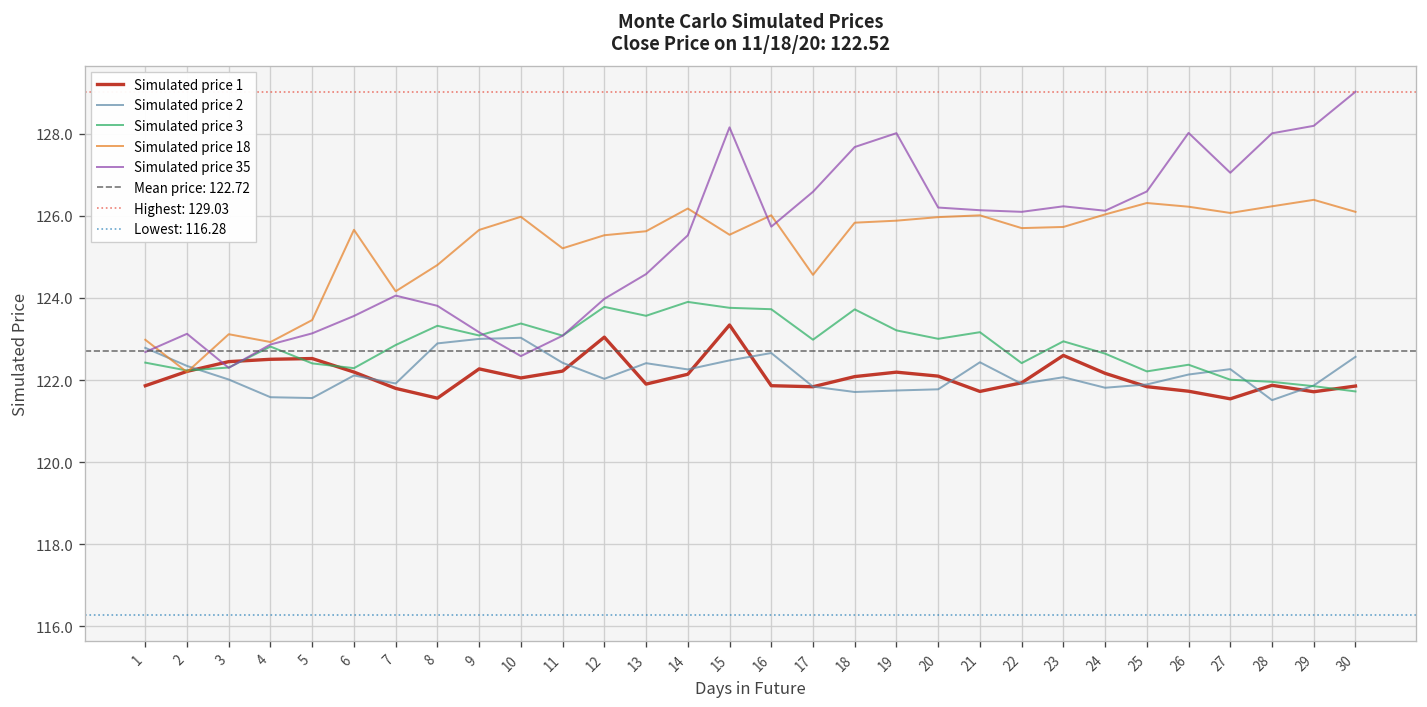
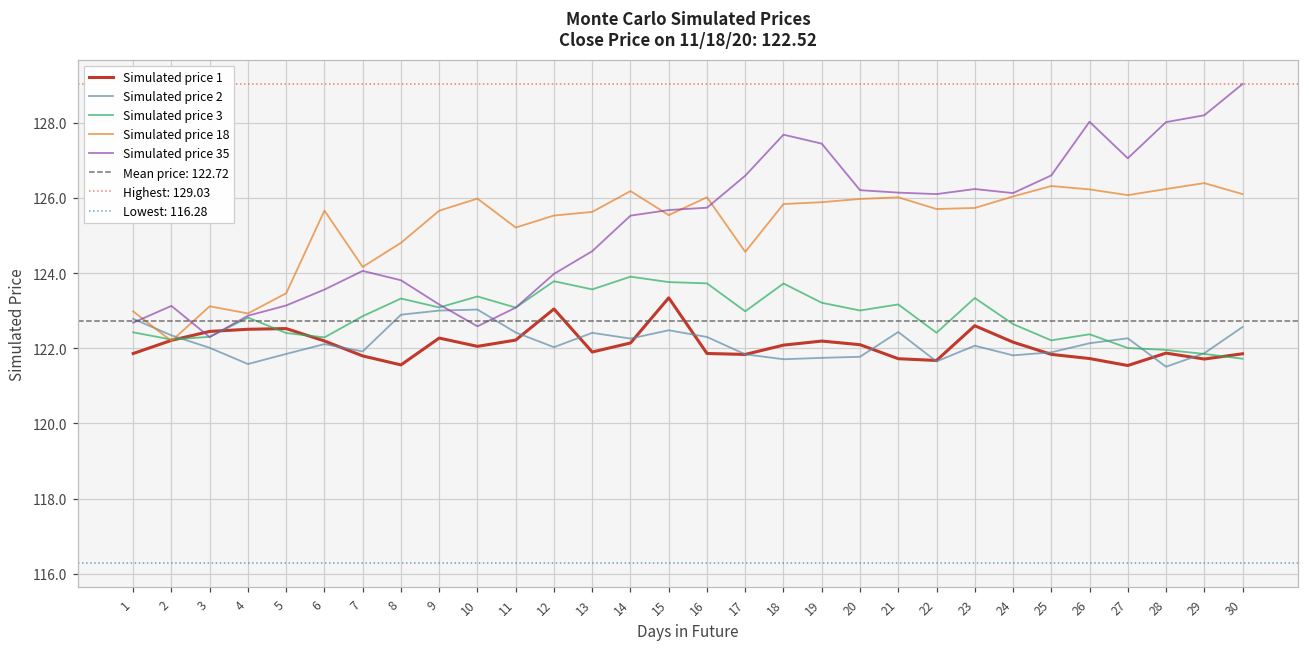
Simulated price 2, 5: 121.6 -> 121.8
Simulated price 35, 15: 128.2 -> 125.7
Simulated price 2, 16: 122.7 -> 122.3
Simulated price 35, 19: 128.0 -> 127.4
Simulated price 1, 22: 121.9 -> 121.7
Simulated price 2, 22: 121.9 -> 121.6
Simulated price 3, 23: 122.9 -> 123.3
